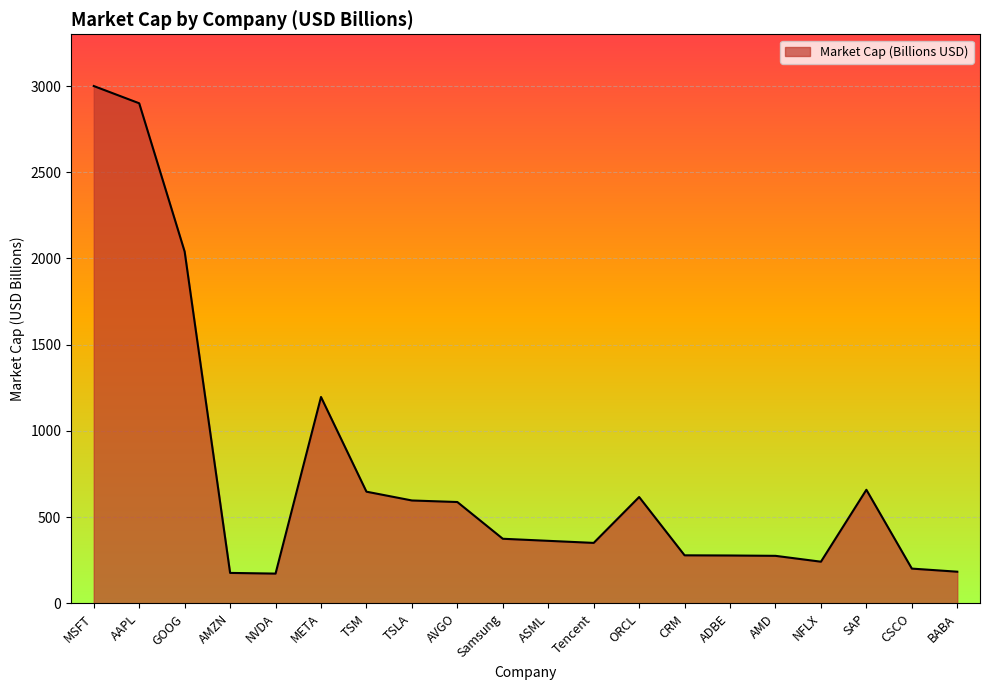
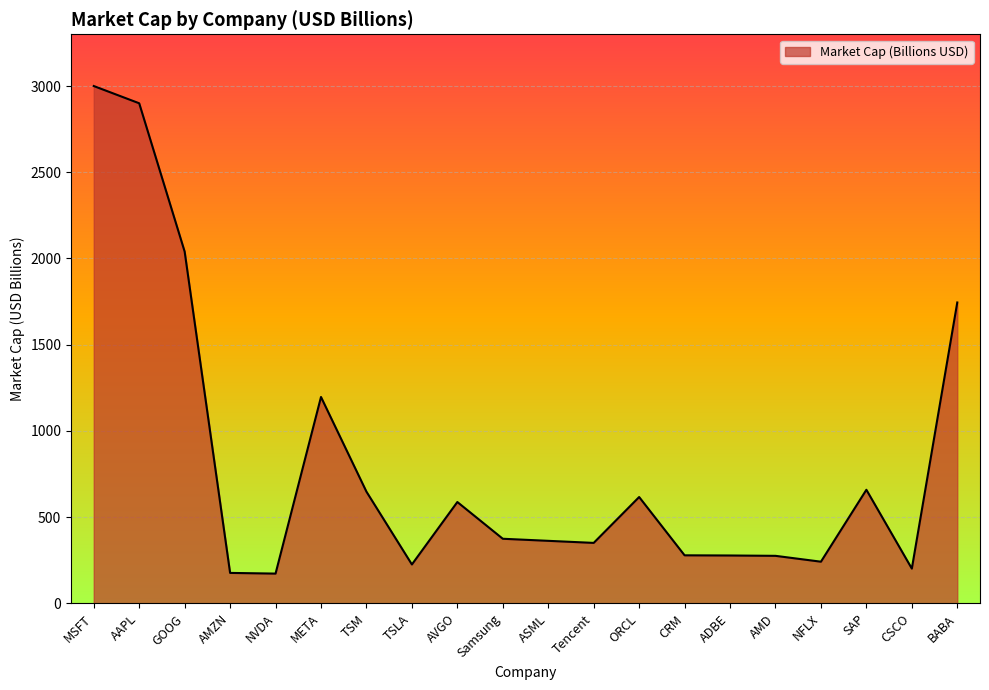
TSLA: 600 -> 230
BABA: 180 -> 1750
